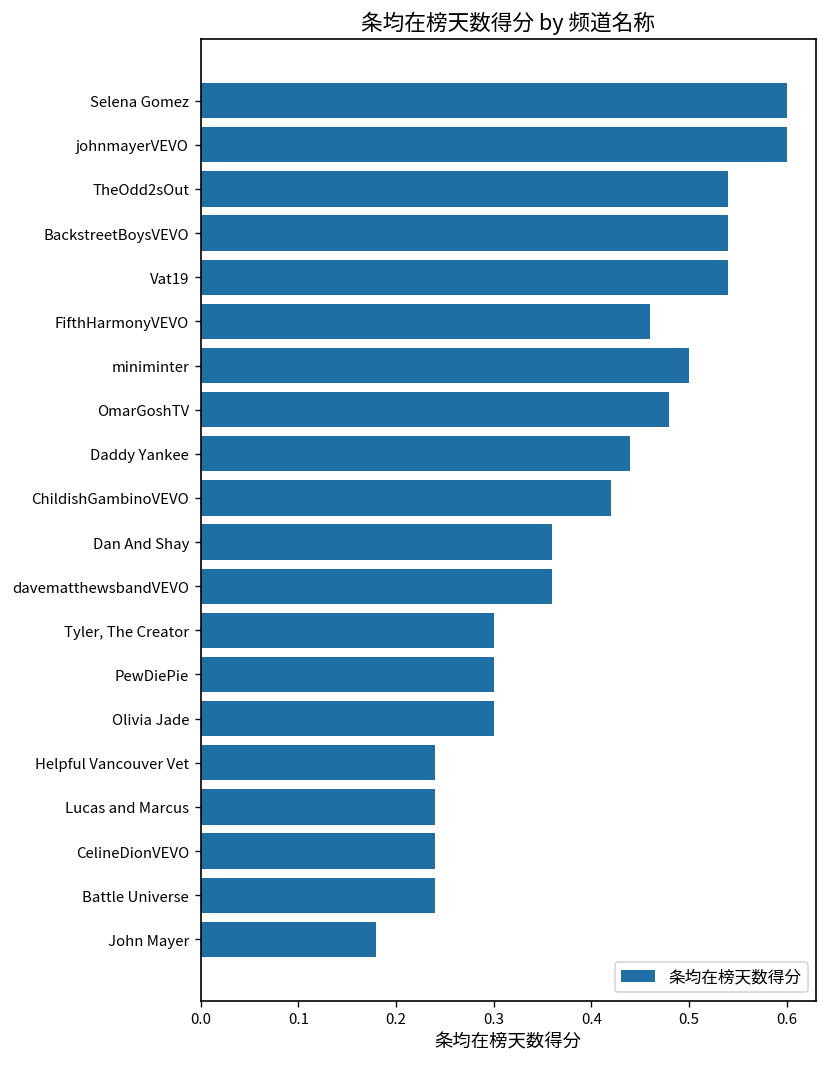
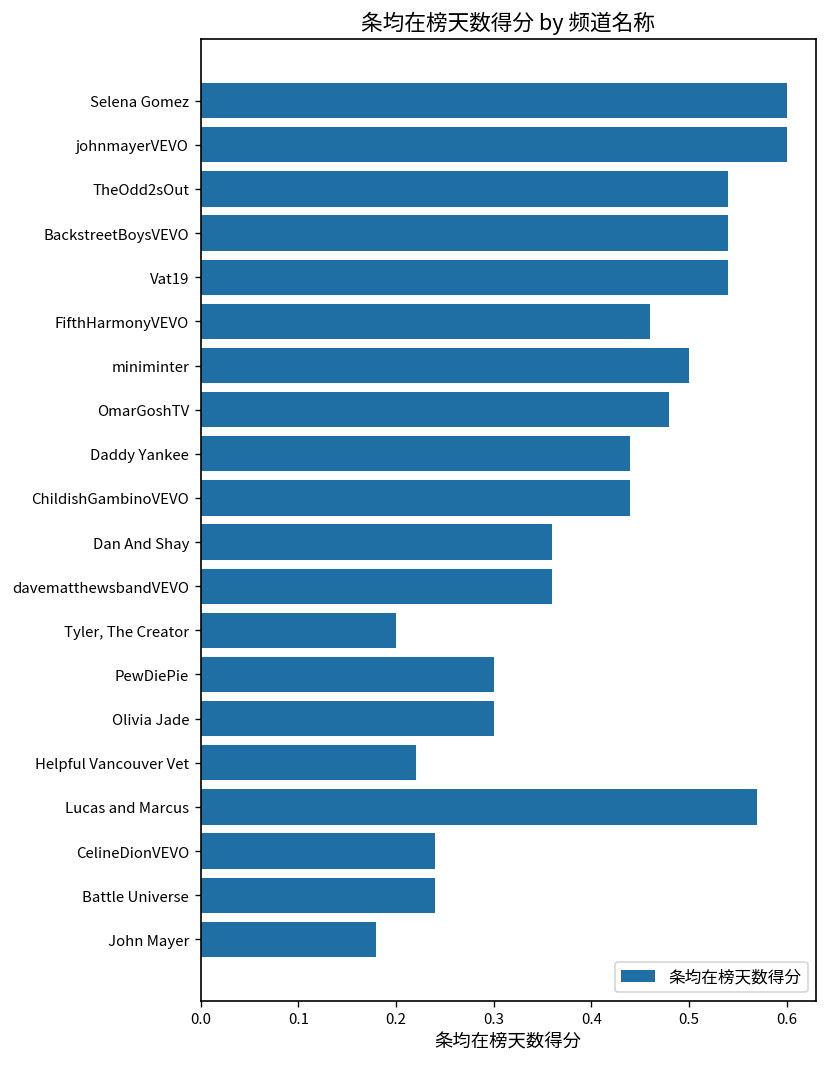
ChildishGambinoVEVO: 0.42 -> 0.44
Tyler, The Creator: 0.3 -> 0.2
Helpful Vancouver Vet: 0.24 -> 0.22
Lucas and Marcus: 0.24 -> 0.57
